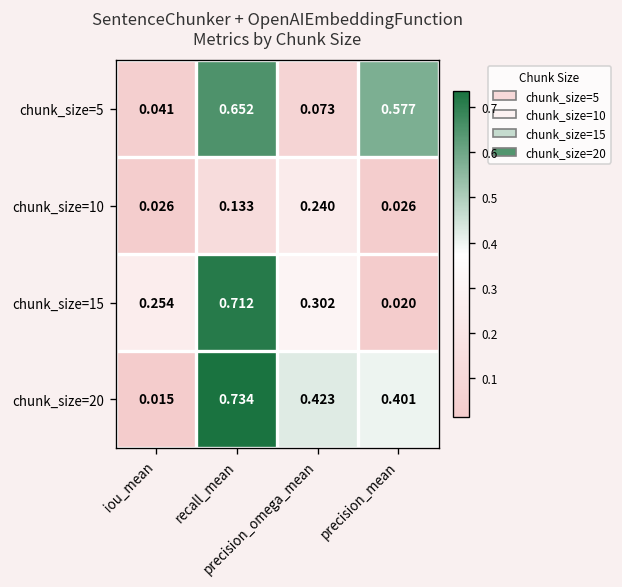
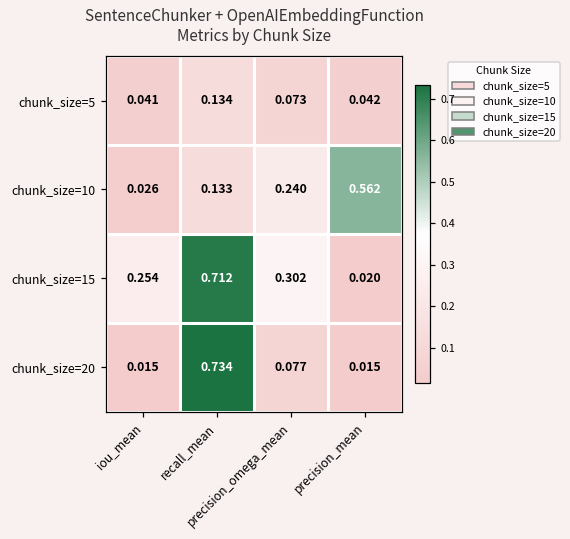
chunk_size=5, recall_mean: 0.652 -> 0.134
chunk_size=5, precision_mean: 0.577 -> 0.042
chunk_size=10, precision_mean: 0.026 -> 0.562
chunk_size=20, precision_omega_mean: 0.423 -> 0.077
chunk_size=20, precision_mean: 0.401 -> 0.015
